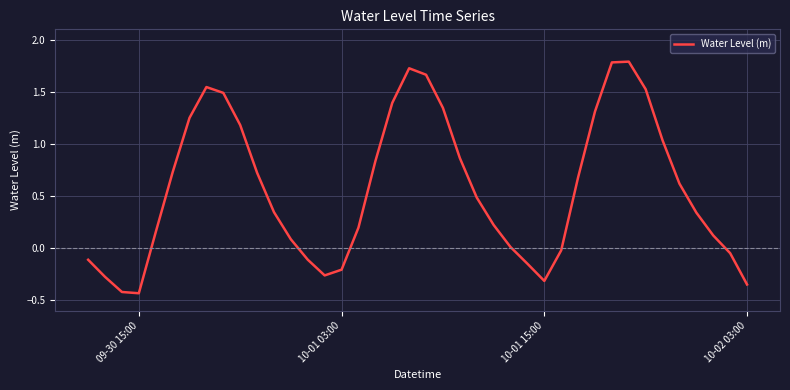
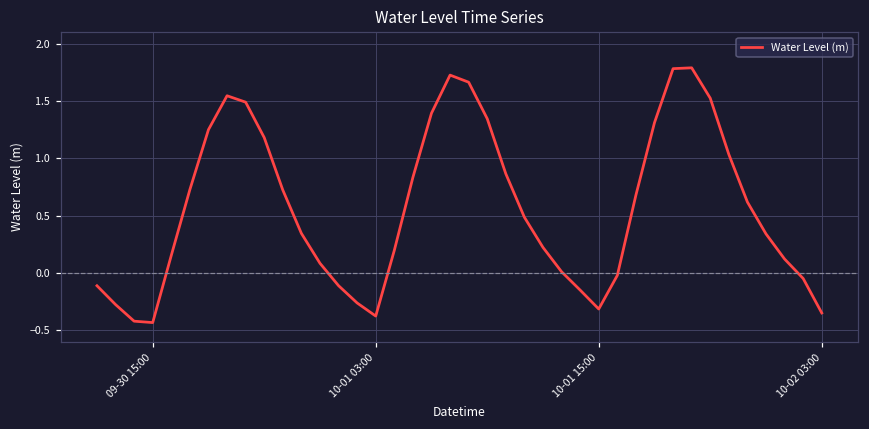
10-01 03:00: -0.21 -> -0.38
